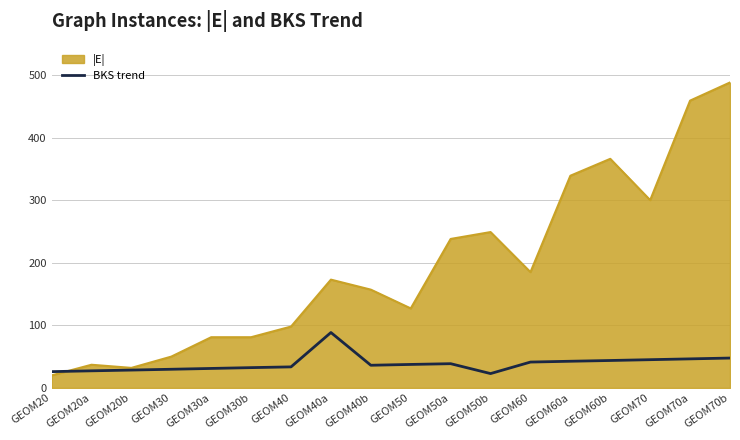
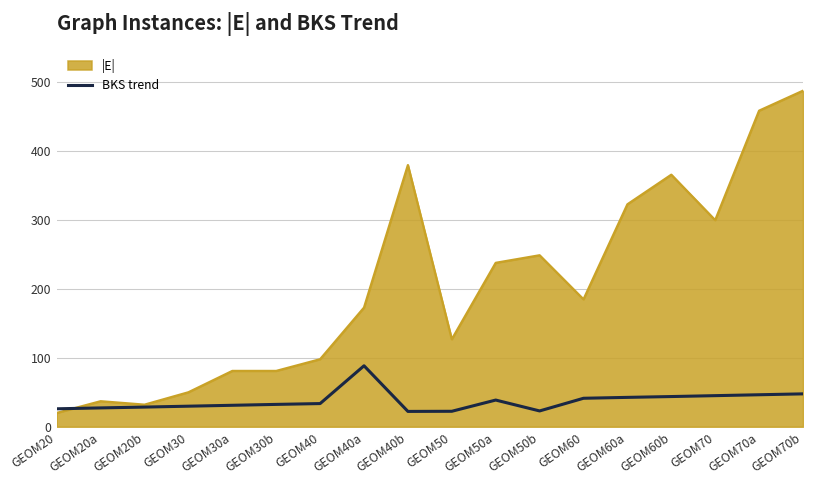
|E|, GEOM40b: 160 -> 380
BKS trend, GEOM40b: 40 -> 20
BKS trend, GEOM50: 40 -> 20
|E|, GEOM60a: 340 -> 320
